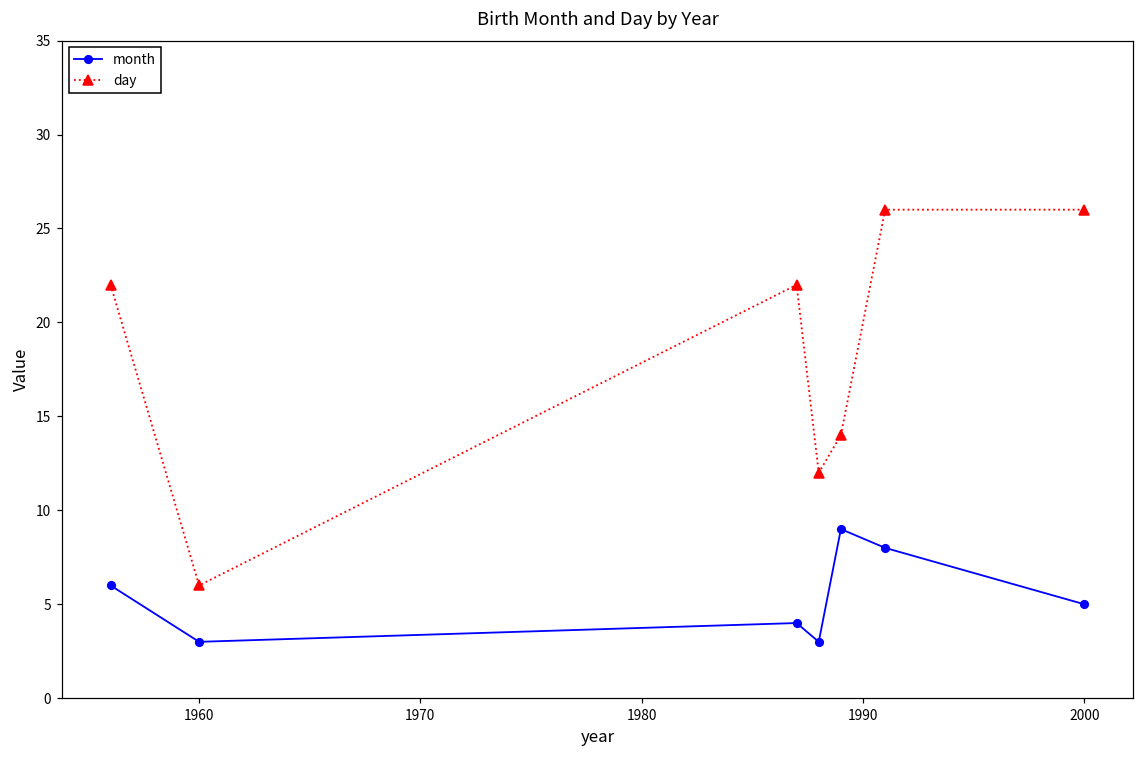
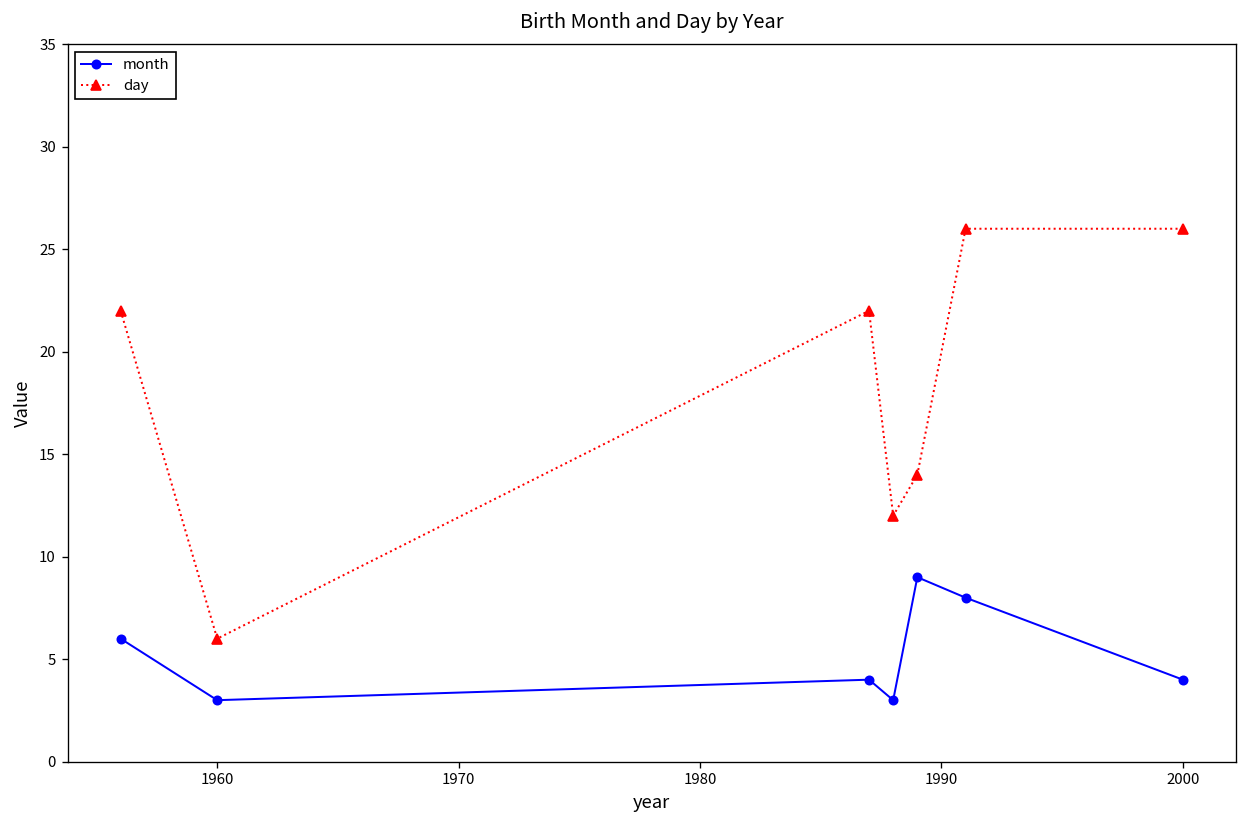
month, 2000: 5 -> 4
